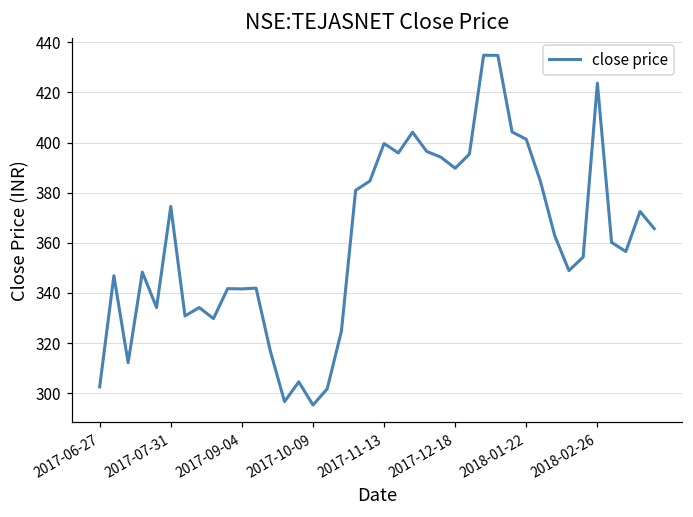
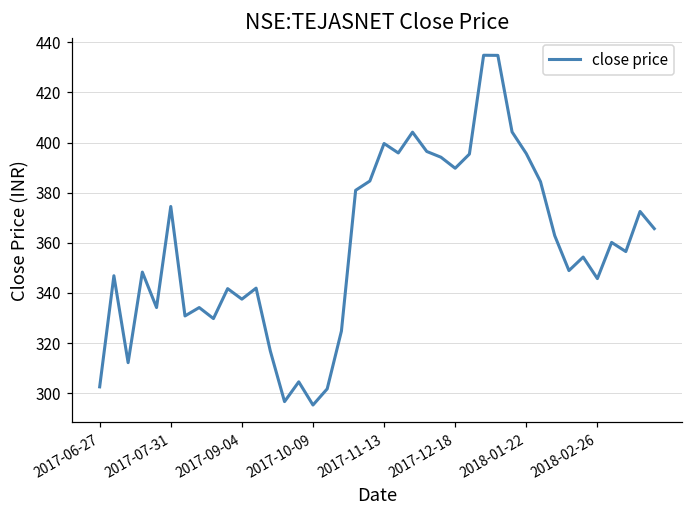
2017-09-04: 342 -> 338
2018-01-22: 401 -> 396
2018-02-26: 424 -> 346
